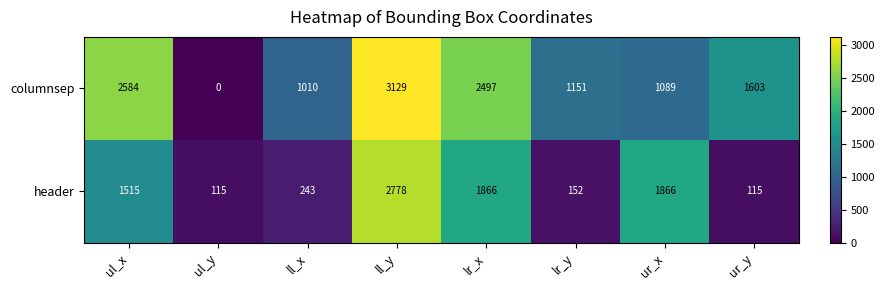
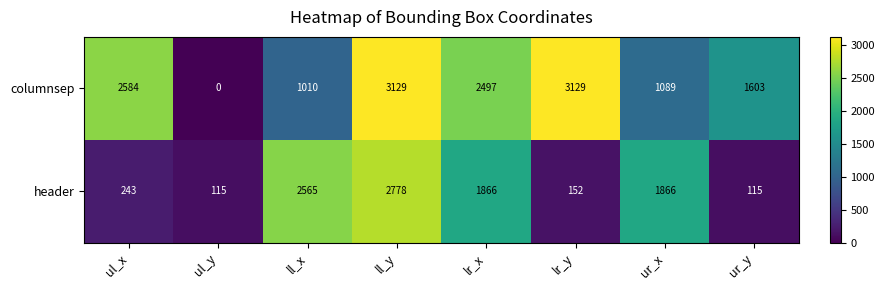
columnsep, lr_y: 1151 -> 3129
header, ul_x: 1515 -> 243
header, ll_x: 243 -> 2565
